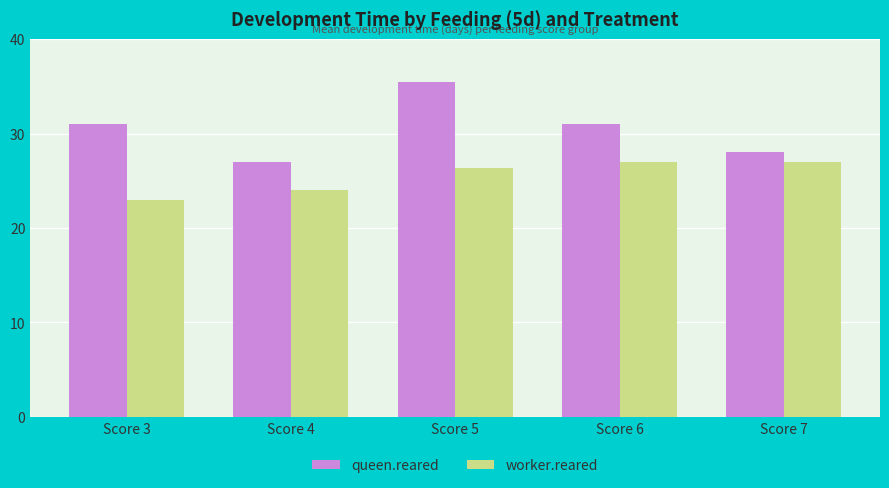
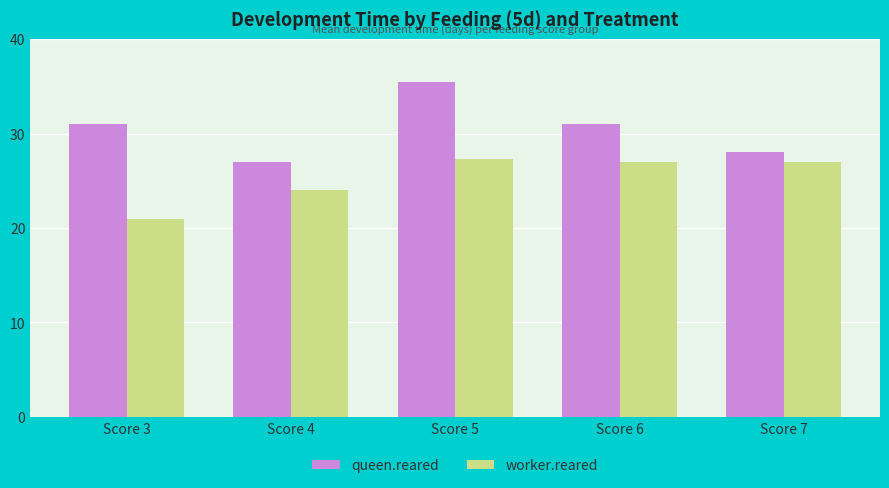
worker.reared, Score 3: 23 -> 21
worker.reared, Score 5: 26 -> 27
